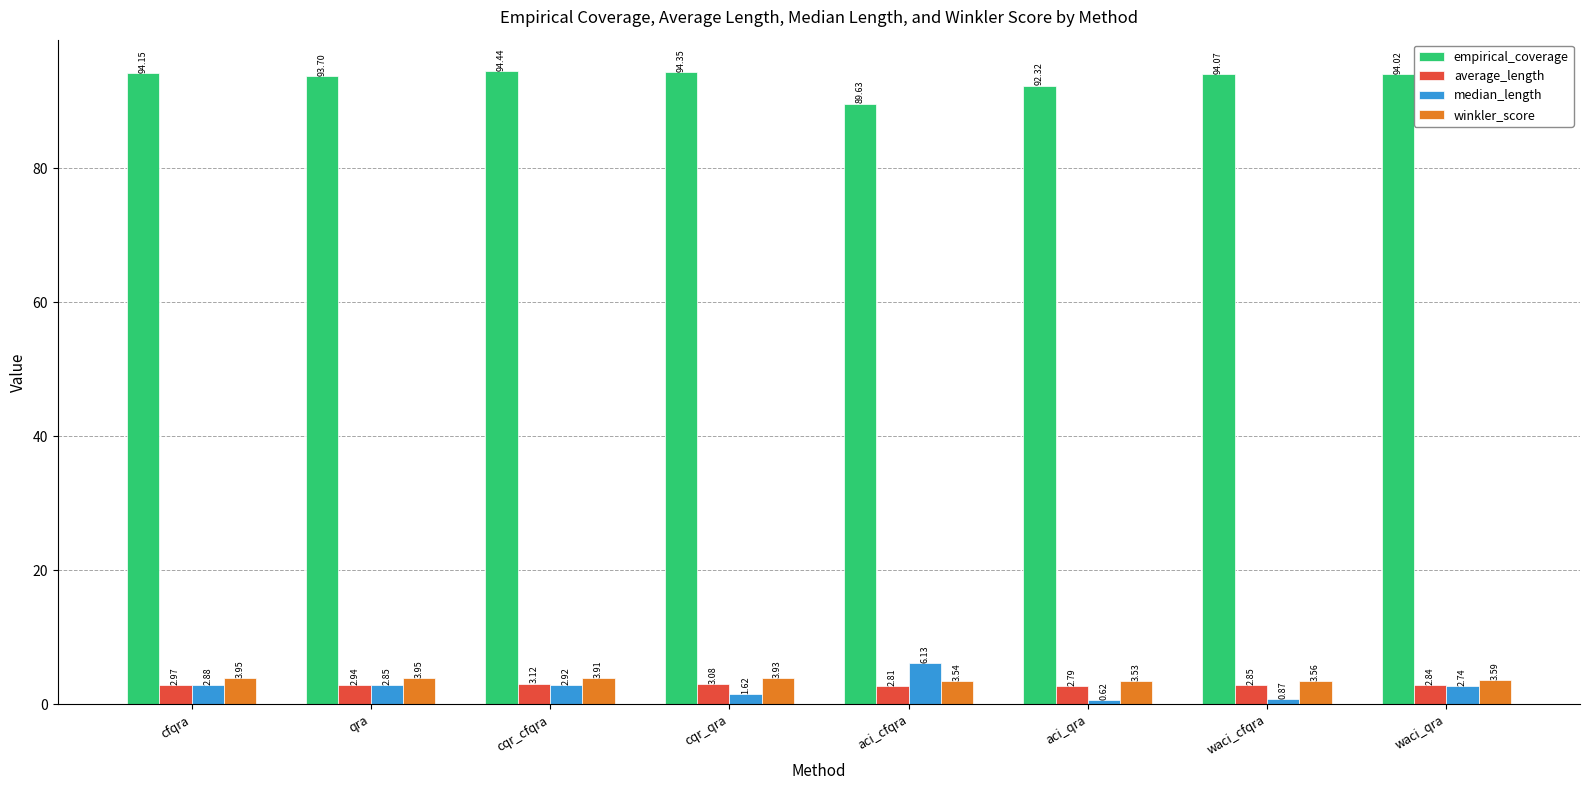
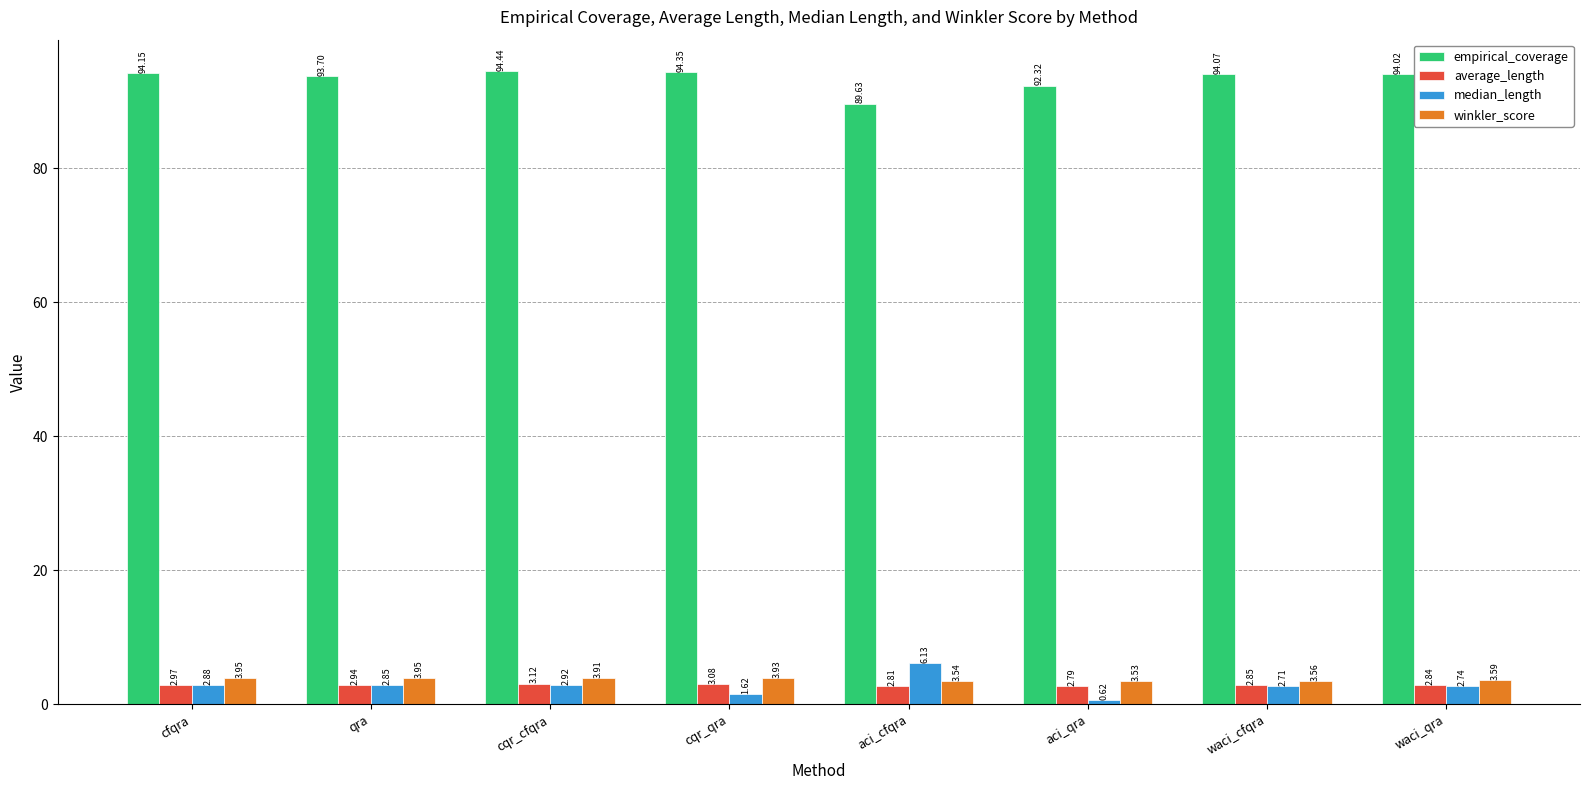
median_length, waci_cfqra: 0.87 -> 2.71
